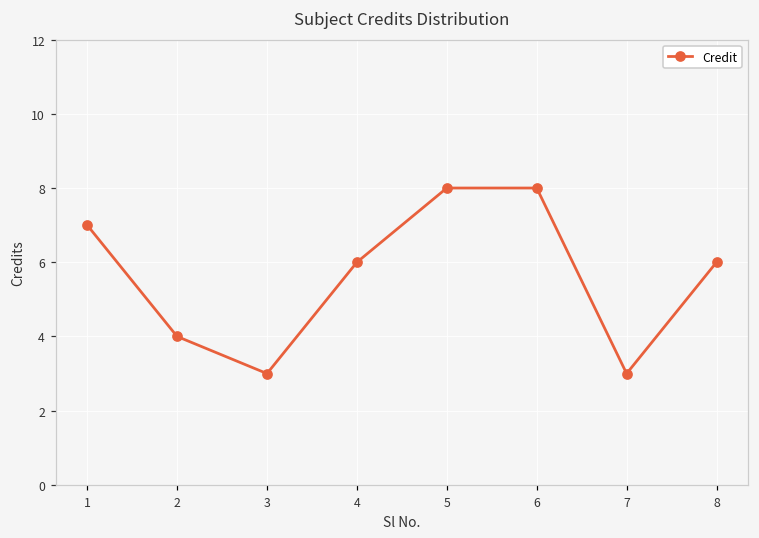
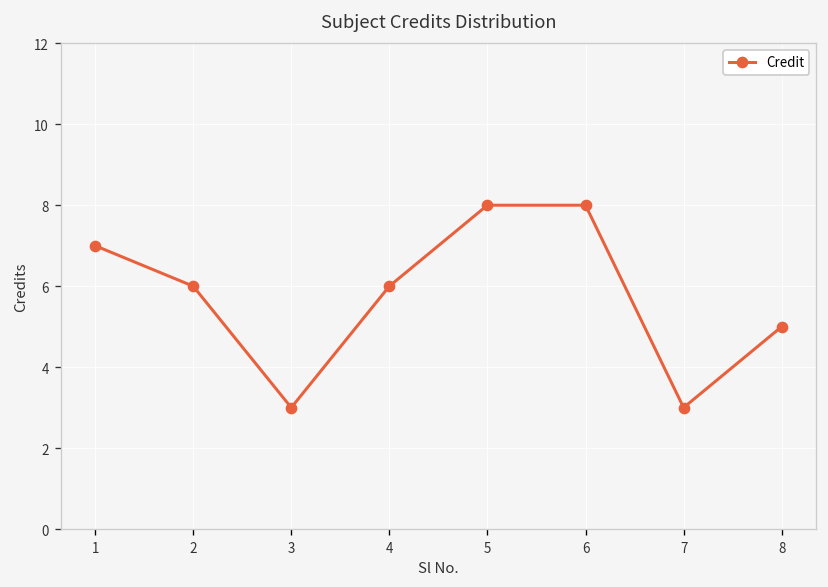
2: 4 -> 6
8: 6 -> 5
